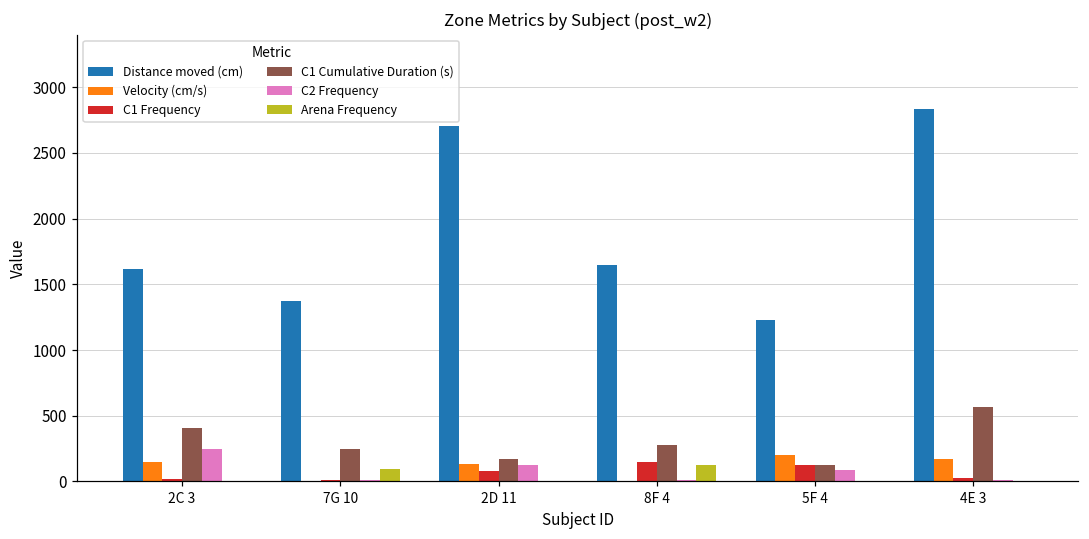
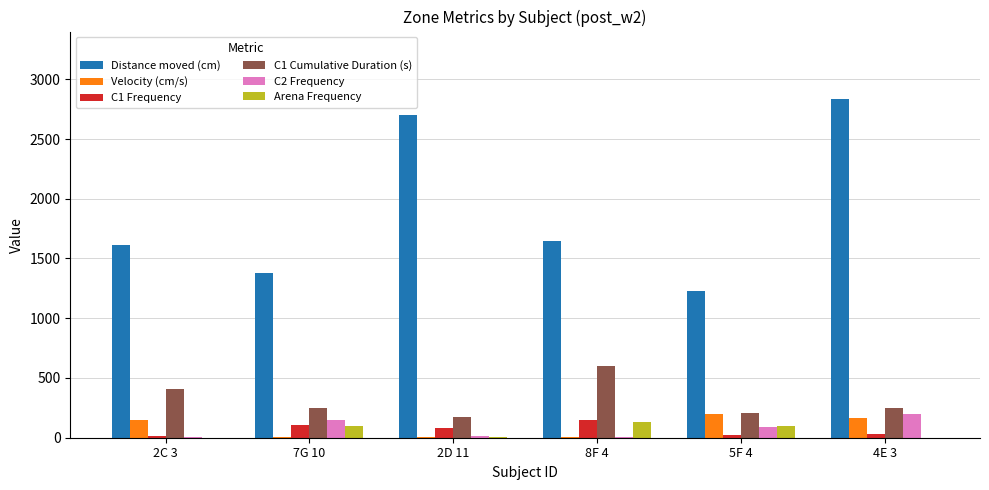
C2 Frequency, 2C 3: 250 -> 10
C1 Frequency, 7G 10: 10 -> 100
C2 Frequency, 7G 10: 10 -> 150
Velocity (cm/s), 2D 11: 130 -> 0
C2 Frequency, 2D 11: 130 -> 20
C1 Cumulative Duration (s), 8F 4: 280 -> 600
C1 Frequency, 5F 4: 130 -> 20
C1 Cumulative Duration (s), 5F 4: 120 -> 210
Arena Frequency, 5F 4: 0 -> 100
C1 Cumulative Duration (s), 4E 3: 570 -> 250
C2 Frequency, 4E 3: 10 -> 200
